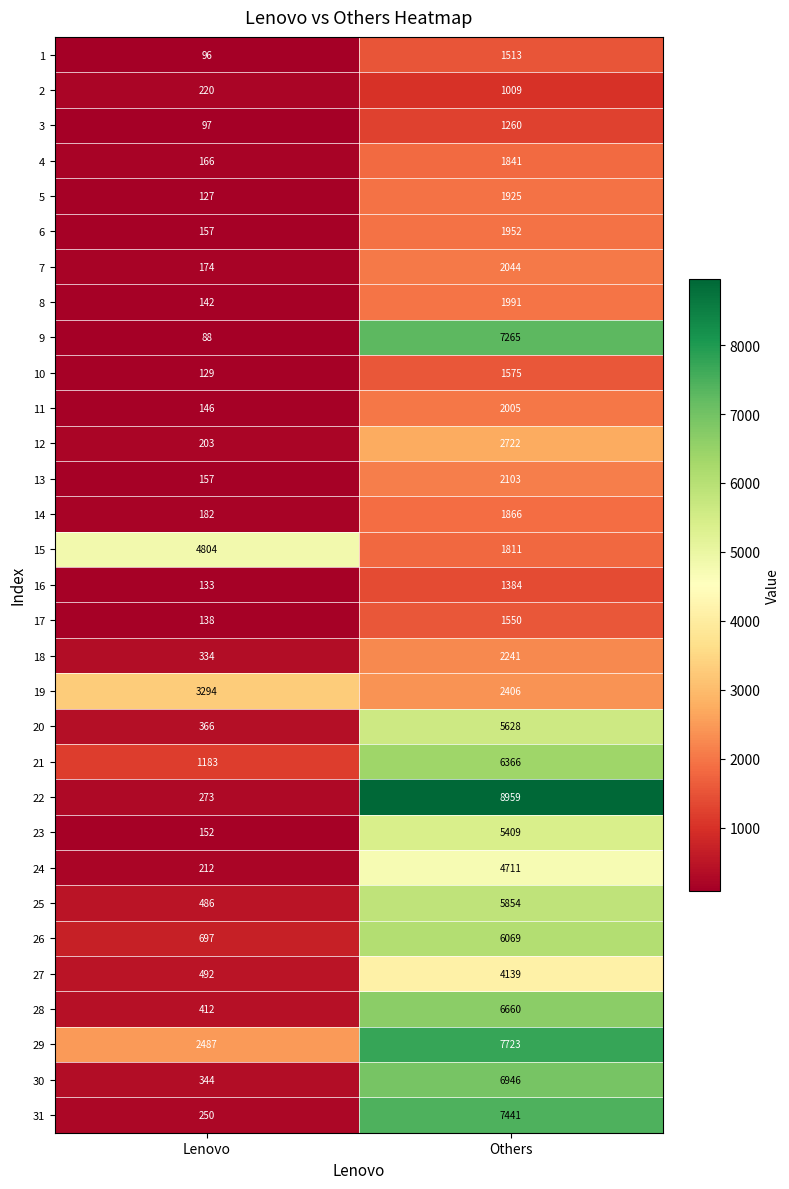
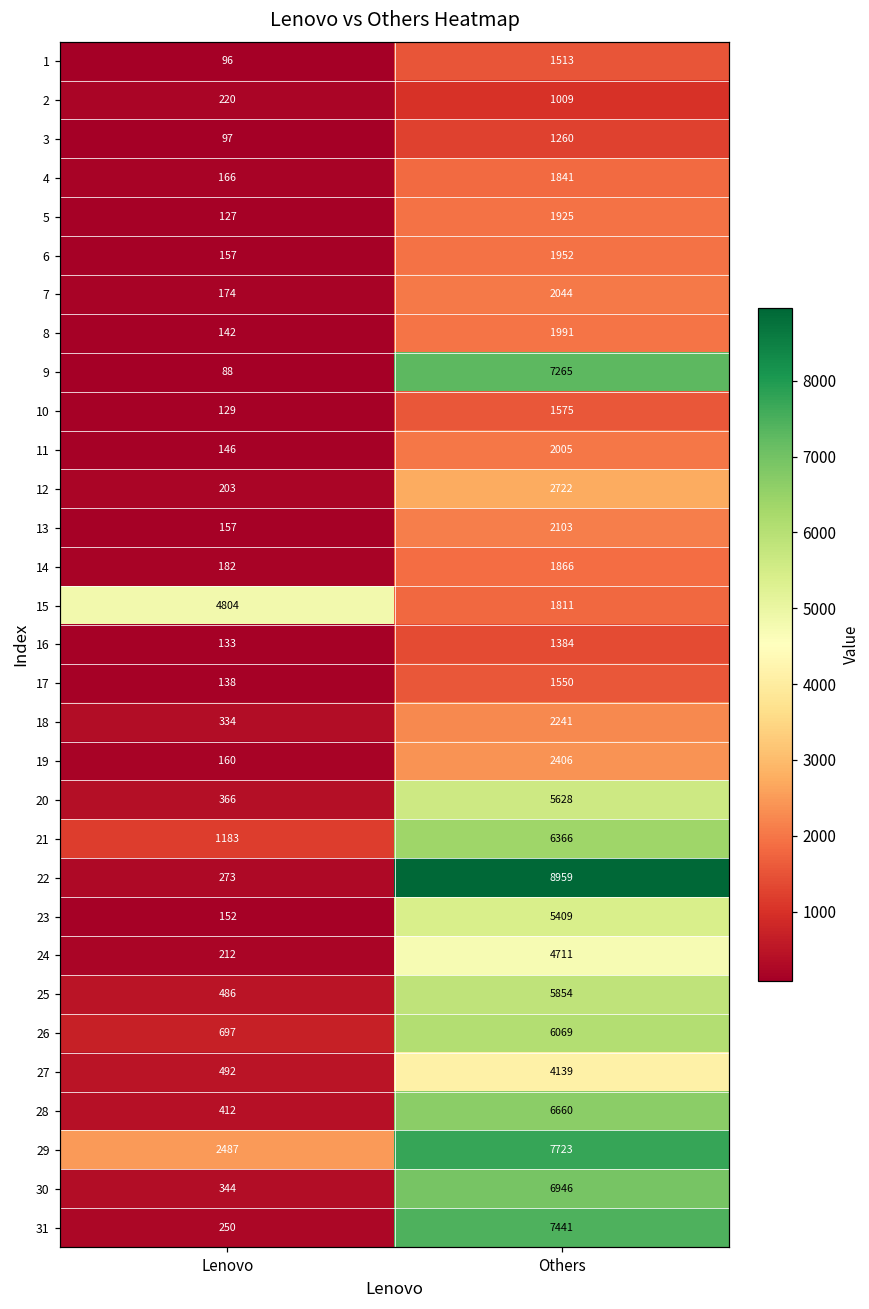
19, Lenovo: 3294 -> 160
